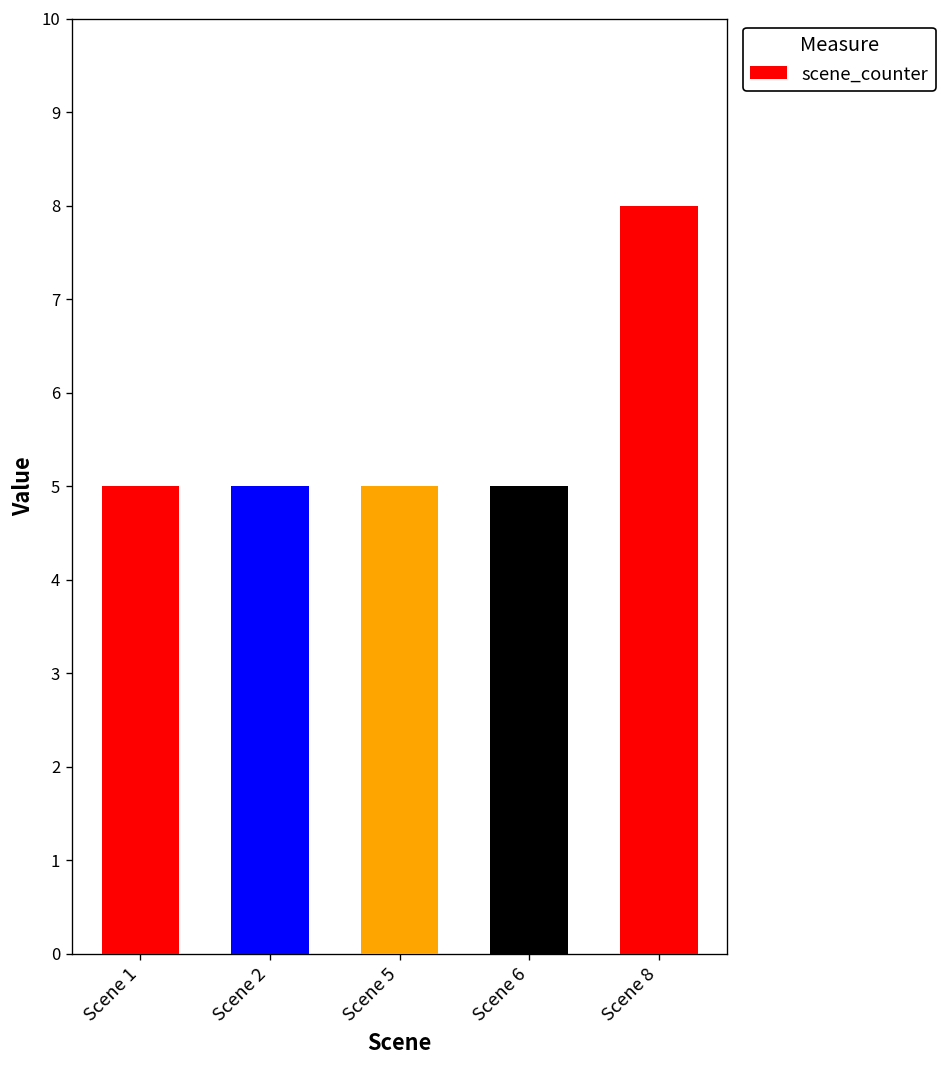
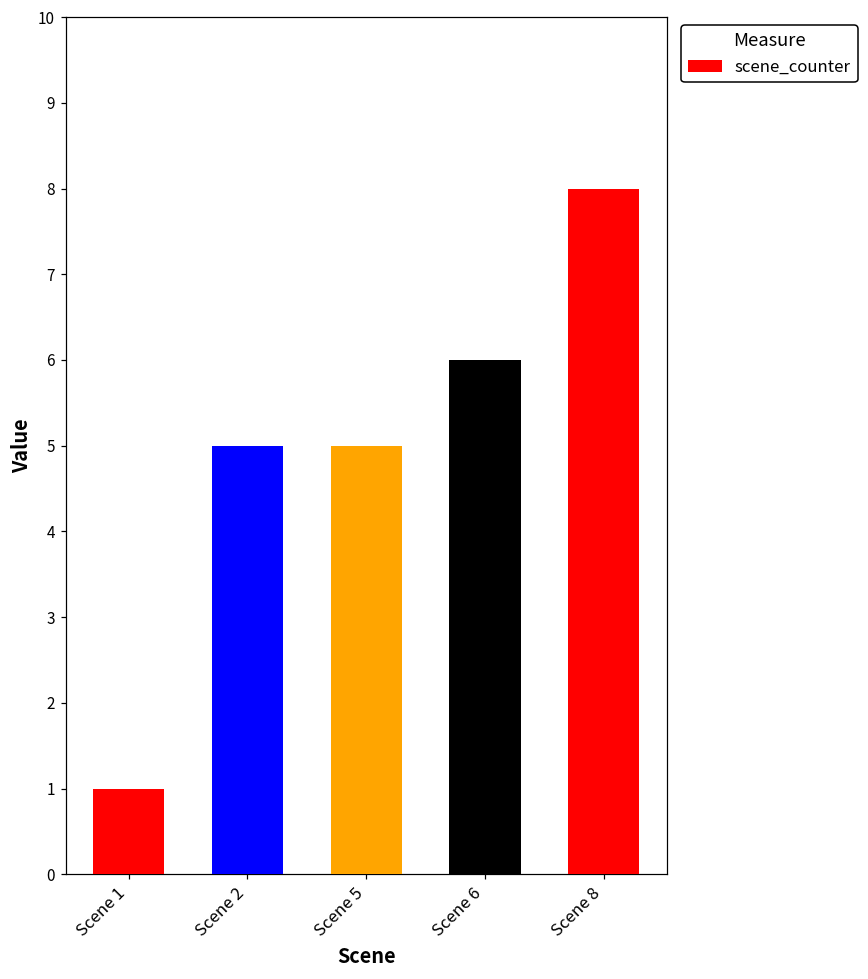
Scene 1: 5 -> 1
Scene 6: 5 -> 6
